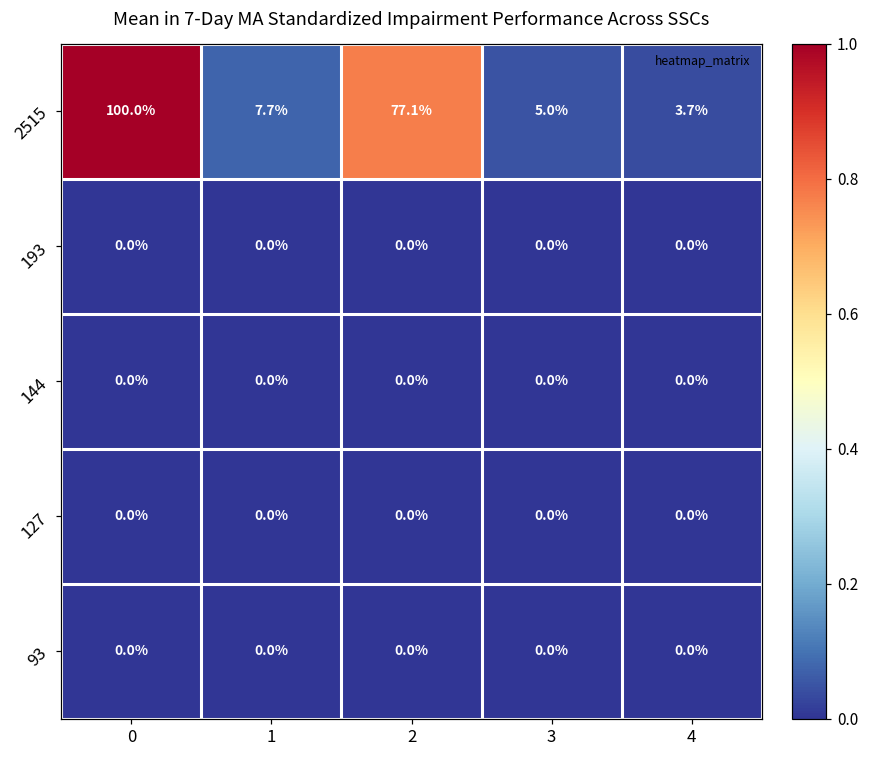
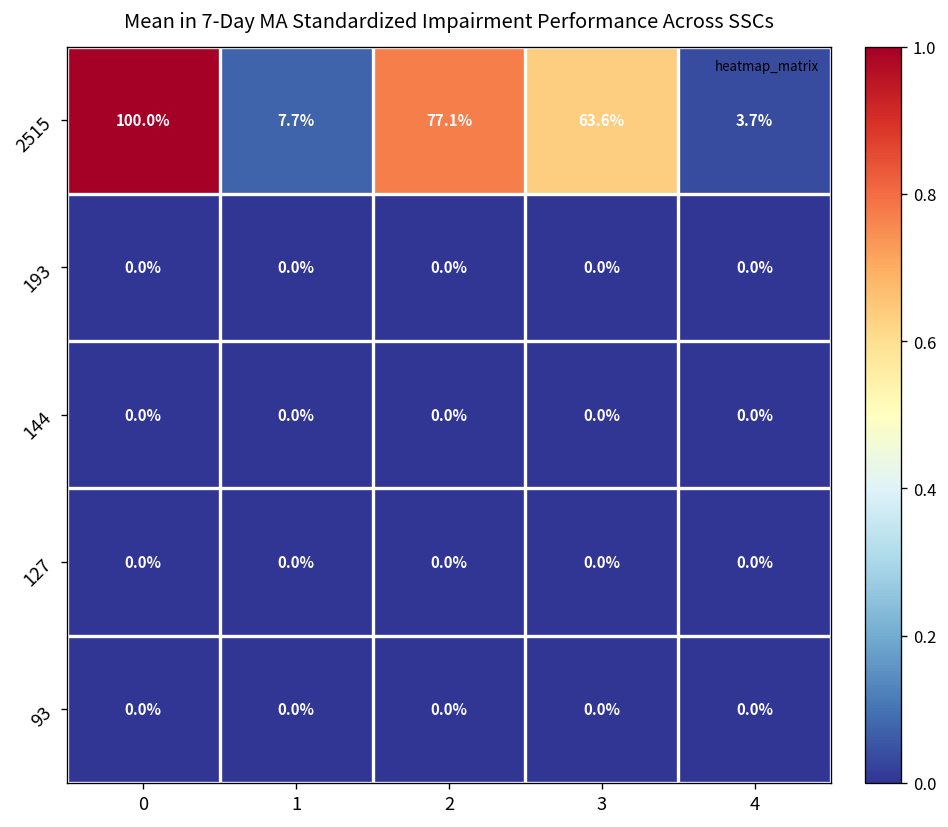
2515, 3: 5.0% -> 63.6%
